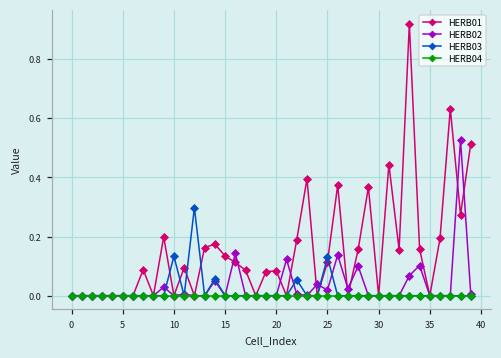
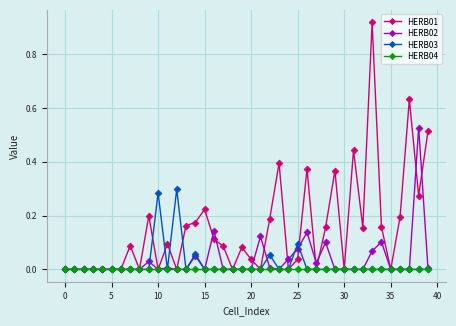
HERB03, 10: 0.13 -> 0.28
HERB01, 15: 0.13 -> 0.22
HERB01, 20: 0.08 -> 0.04
HERB01, 25: 0.11 -> 0.04
HERB02, 25: 0.02 -> 0.08
HERB03, 25: 0.13 -> 0.10
